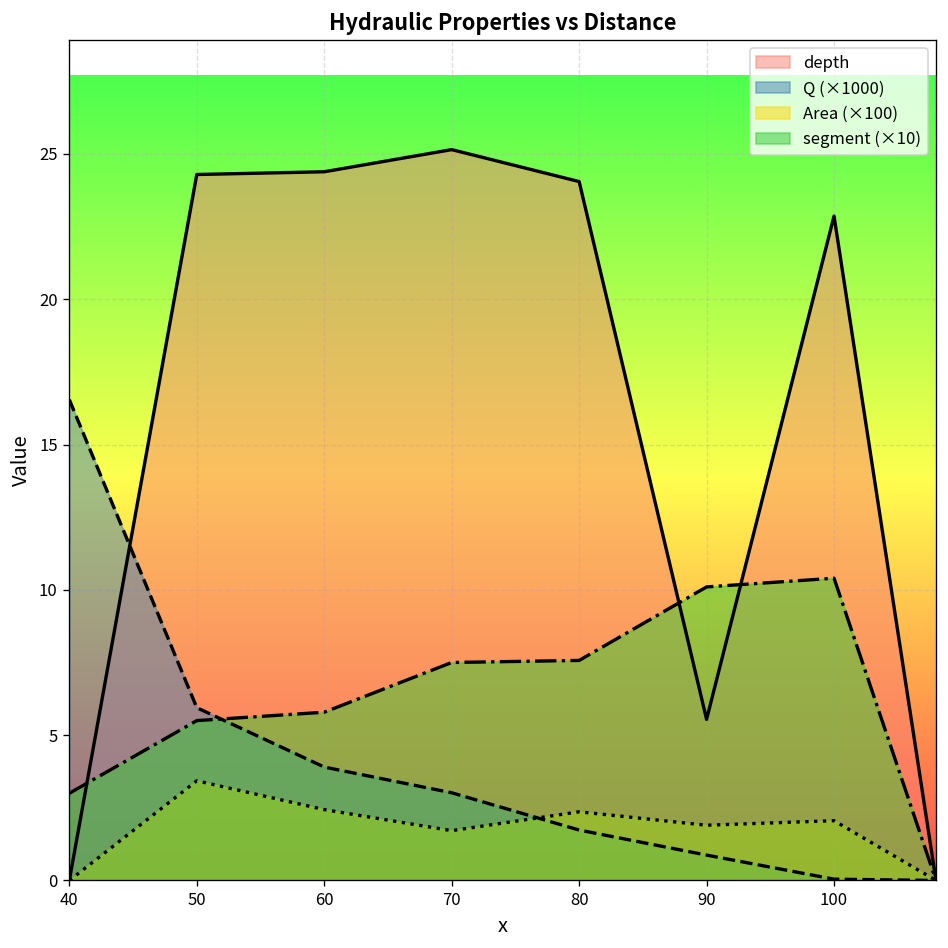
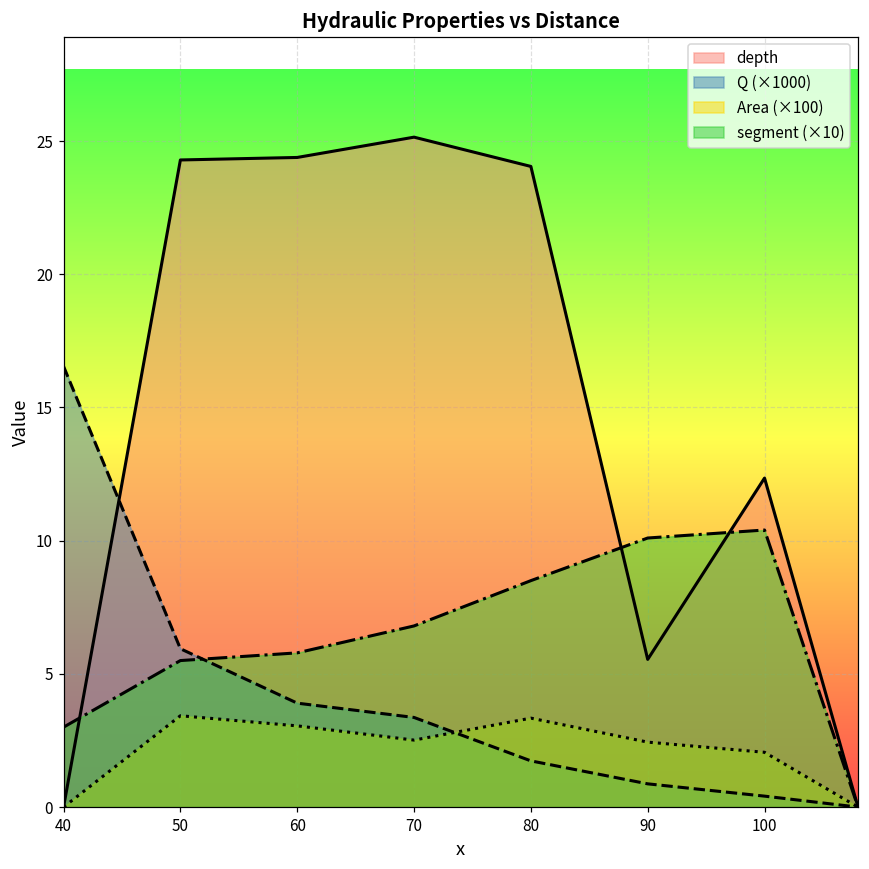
Area (×100), 60: 2.4 -> 3.0
Q (×1000), 70: 3.0 -> 3.4
Area (×100), 70: 1.7 -> 2.5
segment (×10), 70: 7.5 -> 6.8
Area (×100), 80: 2.4 -> 3.3
segment (×10), 80: 7.6 -> 8.5
Area (×100), 90: 1.9 -> 2.4
depth, 100: 22.9 -> 12.4
Q (×1000), 100: 0.0 -> 0.4
